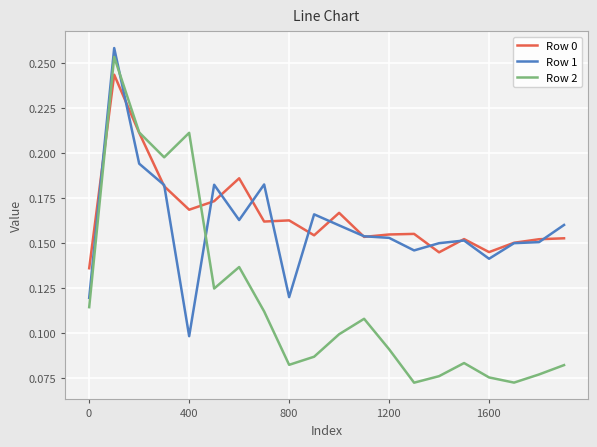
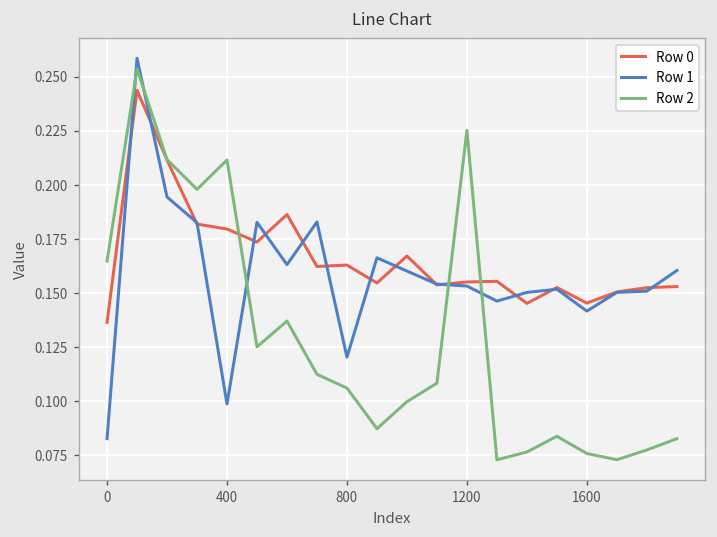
Row 1, 0: 0.120 -> 0.082
Row 2, 0: 0.115 -> 0.165
Row 0, 400: 0.169 -> 0.179
Row 2, 800: 0.083 -> 0.106
Row 2, 1200: 0.091 -> 0.225
